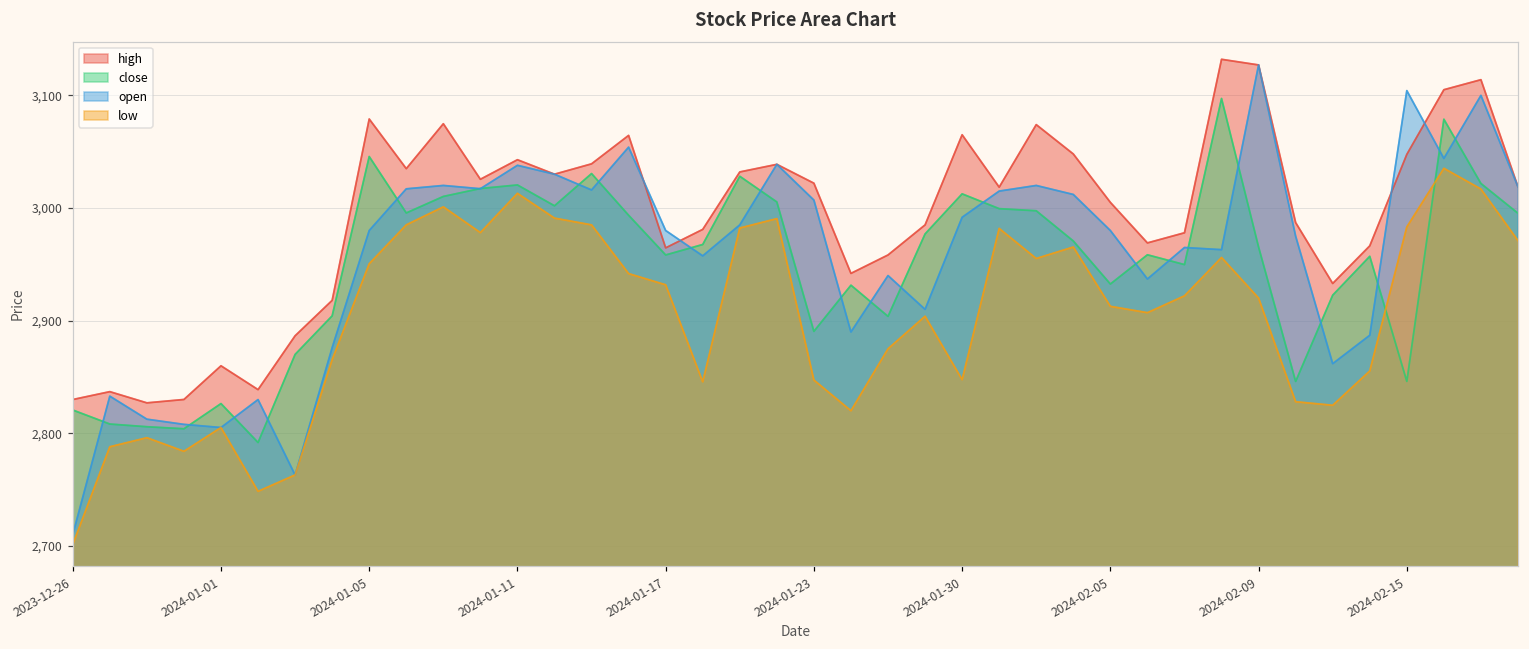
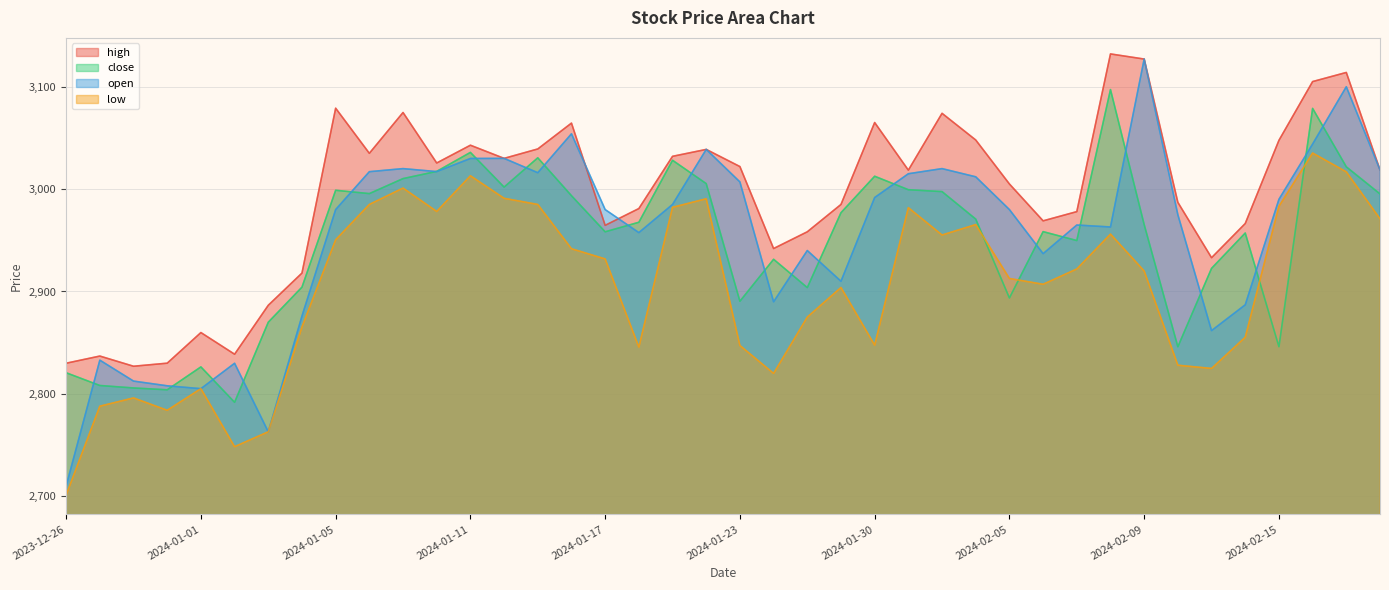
close, 2024-01-05: 3,046 -> 2,999
close, 2024-01-11: 3,020 -> 3,036
open, 2024-01-11: 3,038 -> 3,030
close, 2024-02-05: 2,933 -> 2,894
open, 2024-02-15: 3,104 -> 2,990
